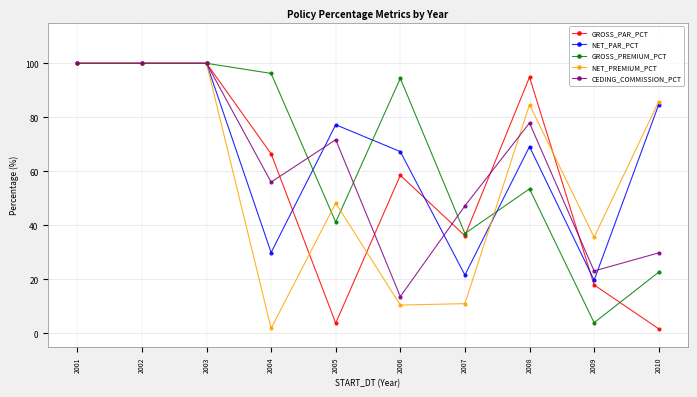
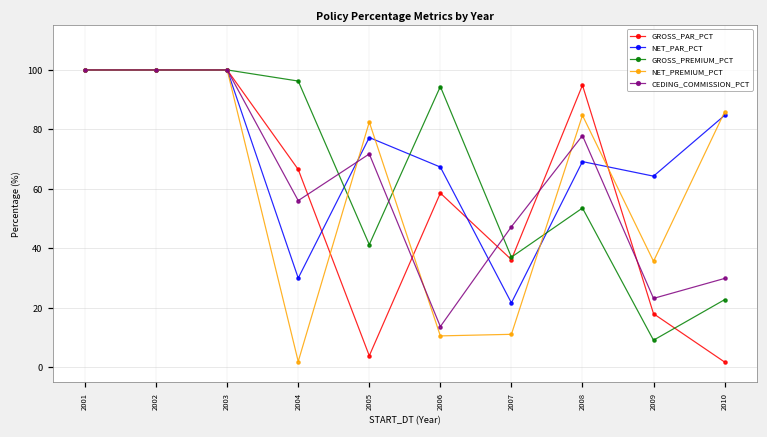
NET_PREMIUM_PCT, 2005: 48 -> 82
NET_PAR_PCT, 2009: 20 -> 64
GROSS_PREMIUM_PCT, 2009: 4 -> 9
